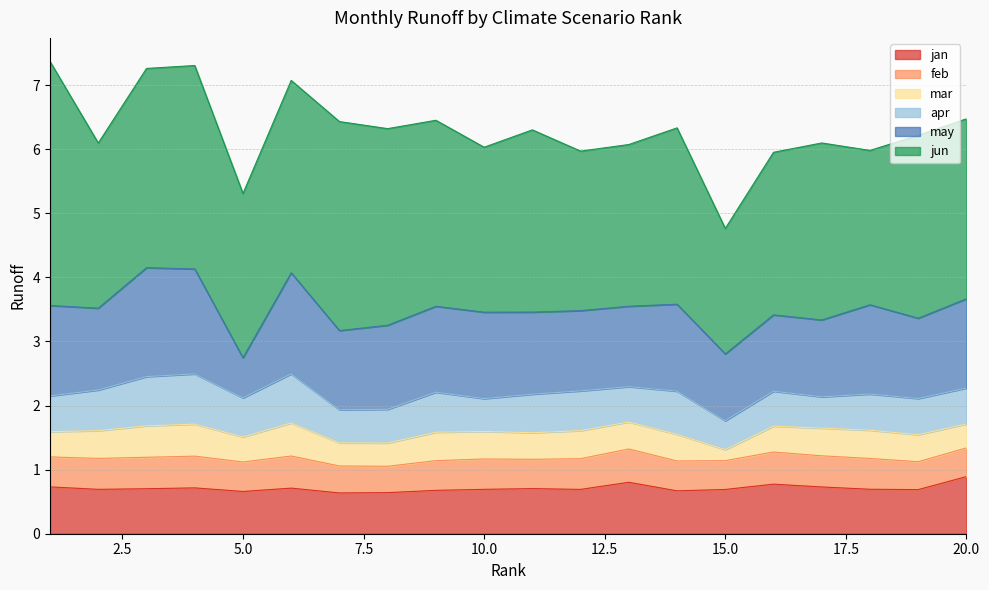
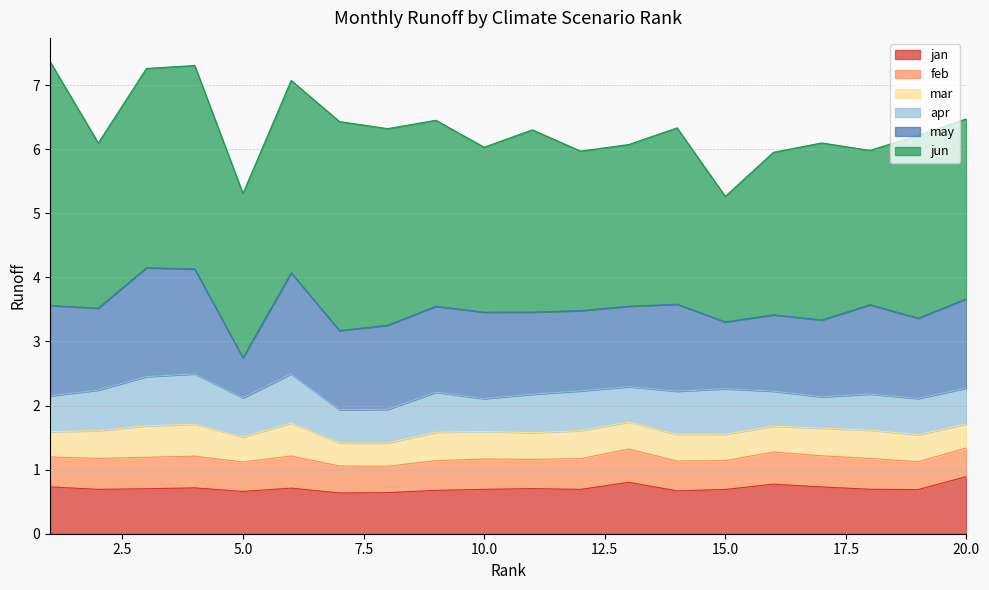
mar, 15.0: 0.2 -> 0.4
apr, 15.0: 0.5 -> 0.7
